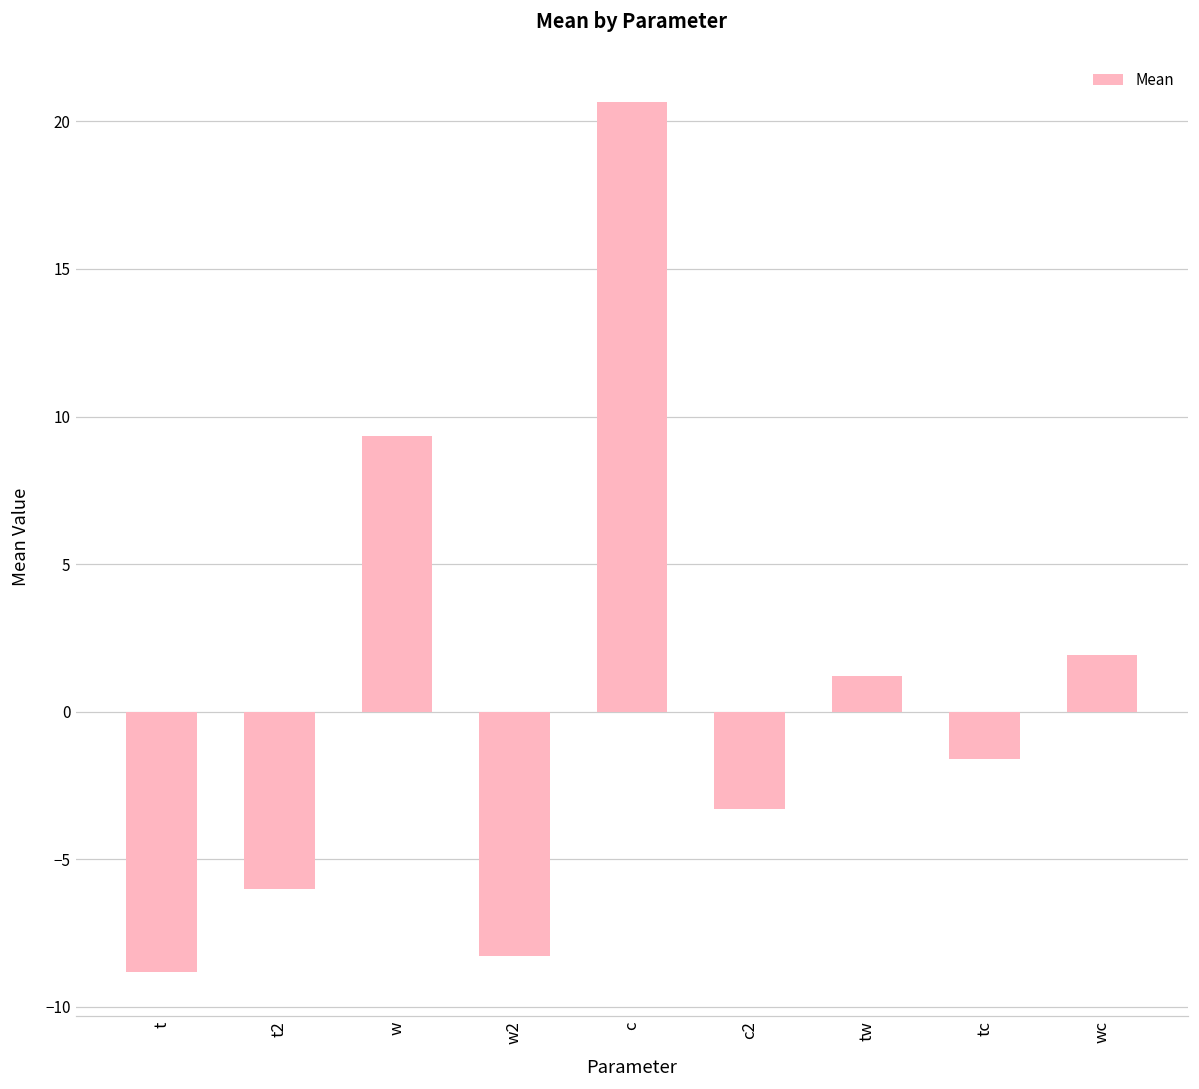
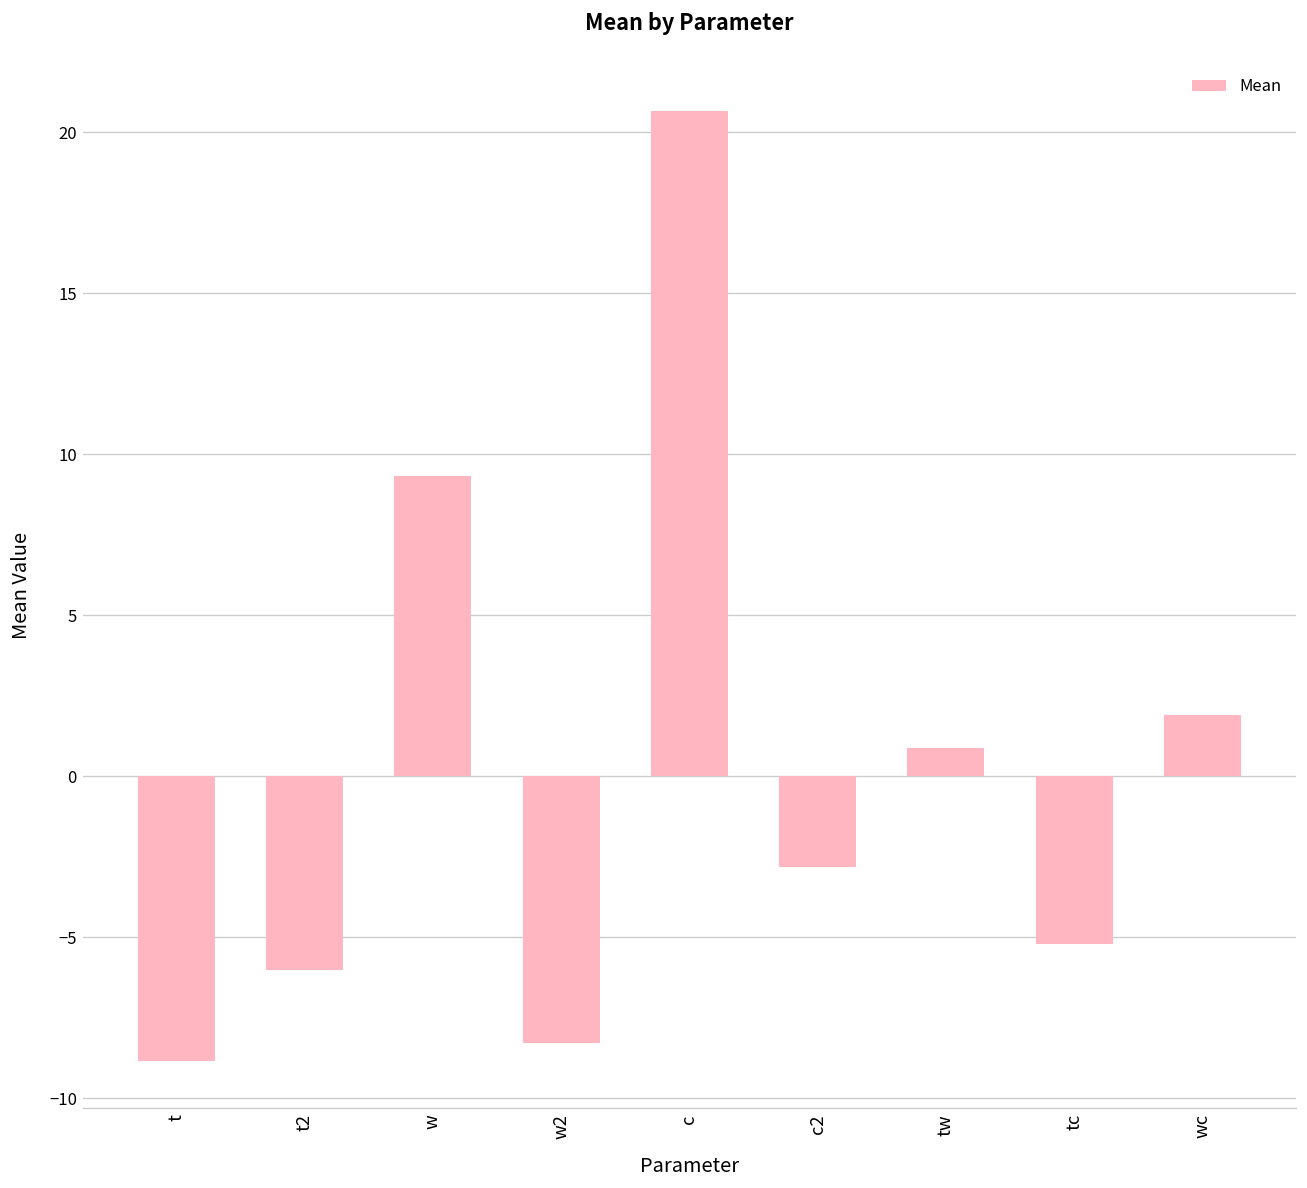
c2: -3.3 -> -2.8
tw: 1.2 -> 0.9
tc: -1.6 -> -5.2
